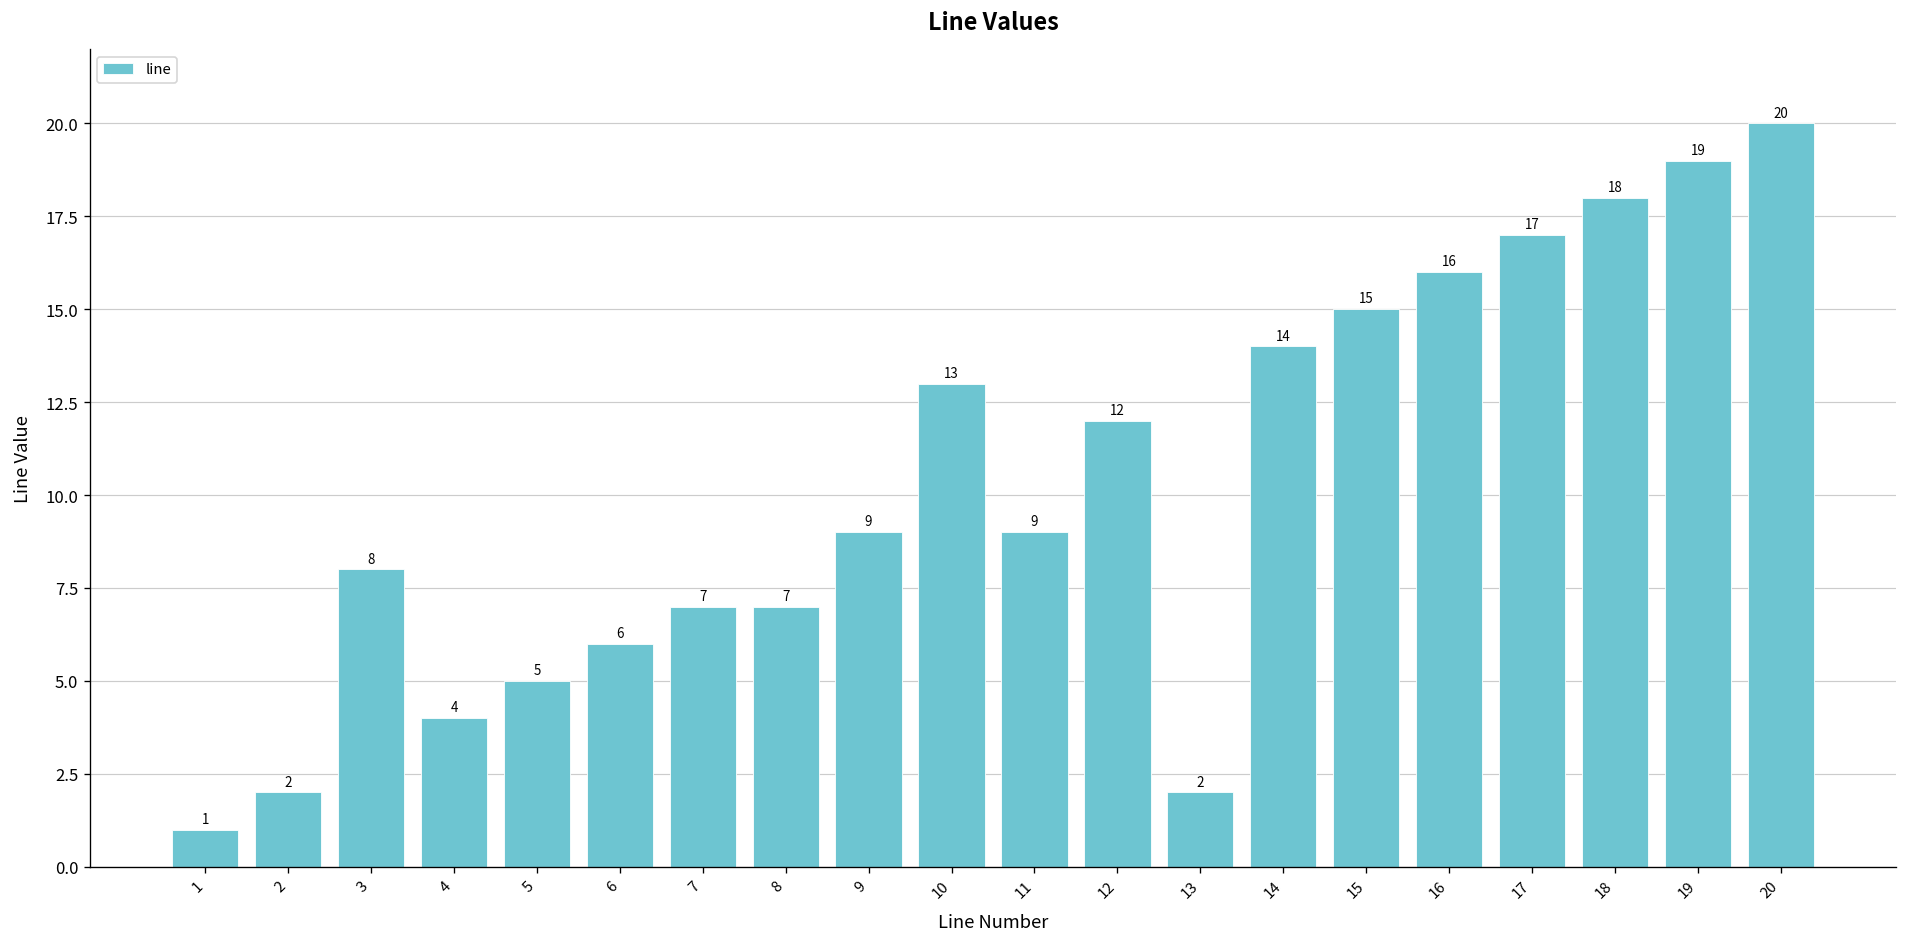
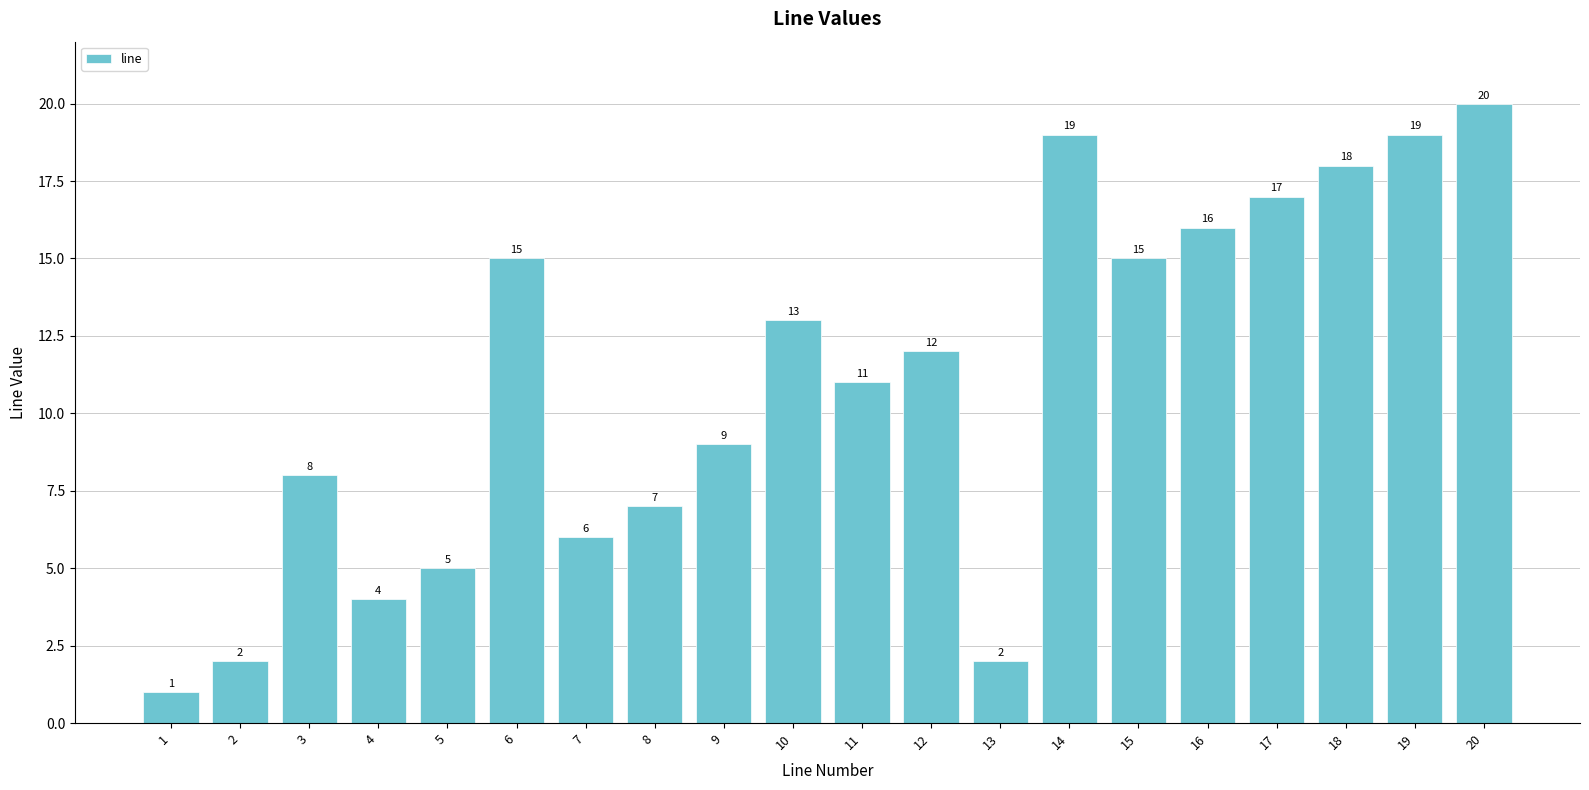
6: 6 -> 15
7: 7 -> 6
11: 9 -> 11
14: 14 -> 19
